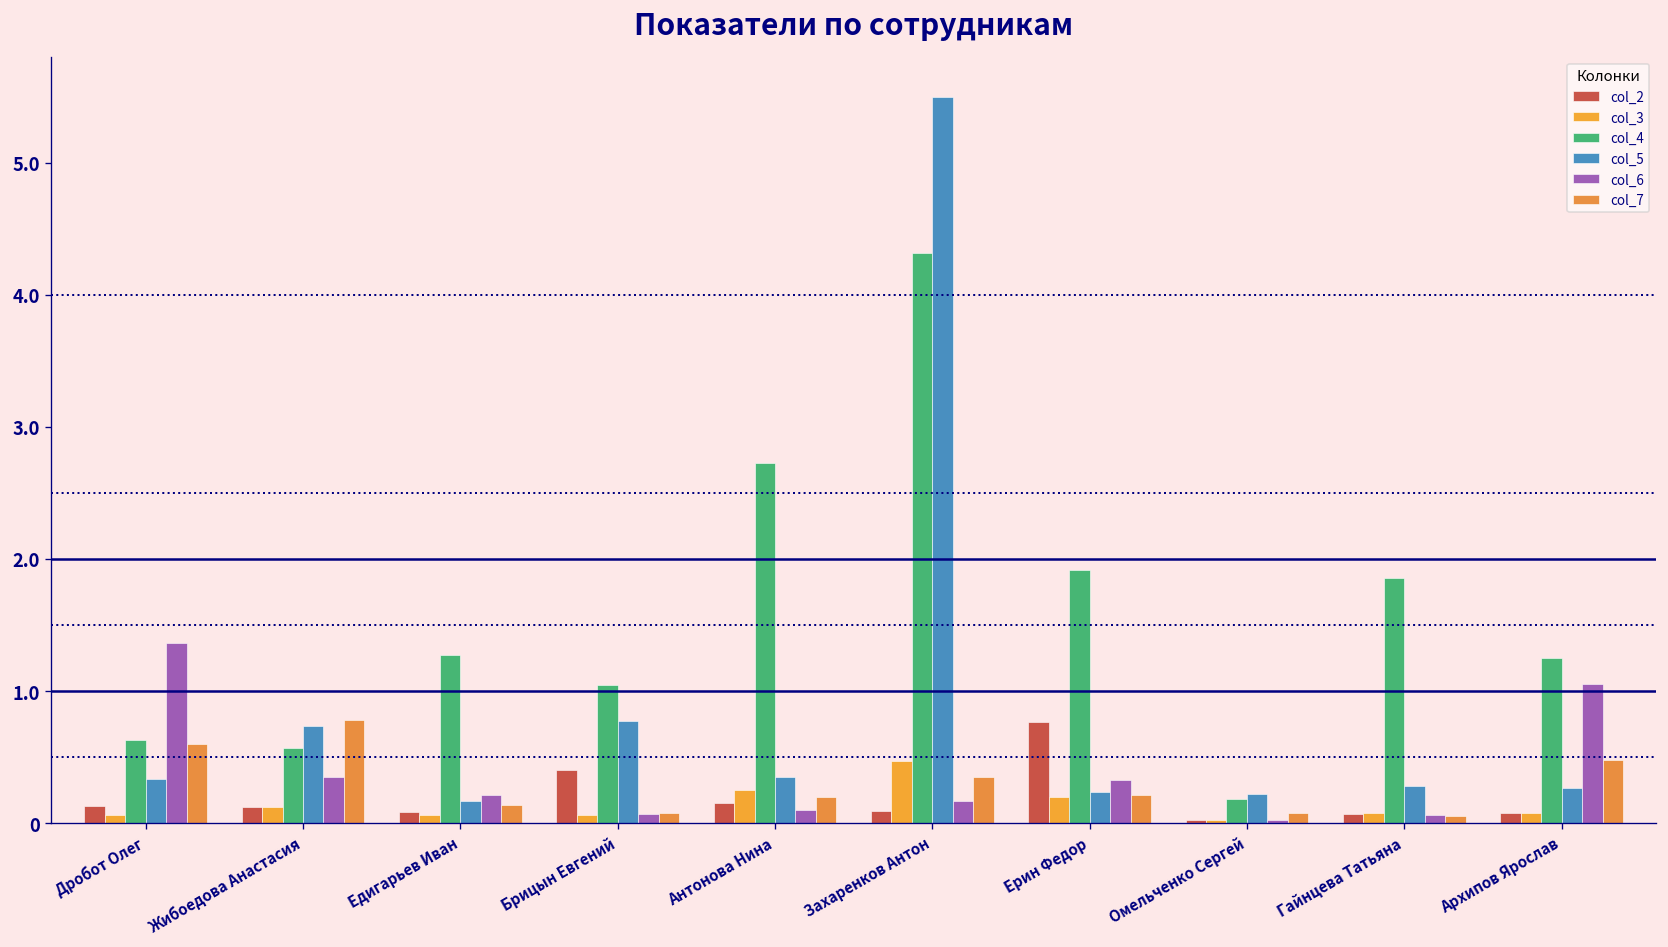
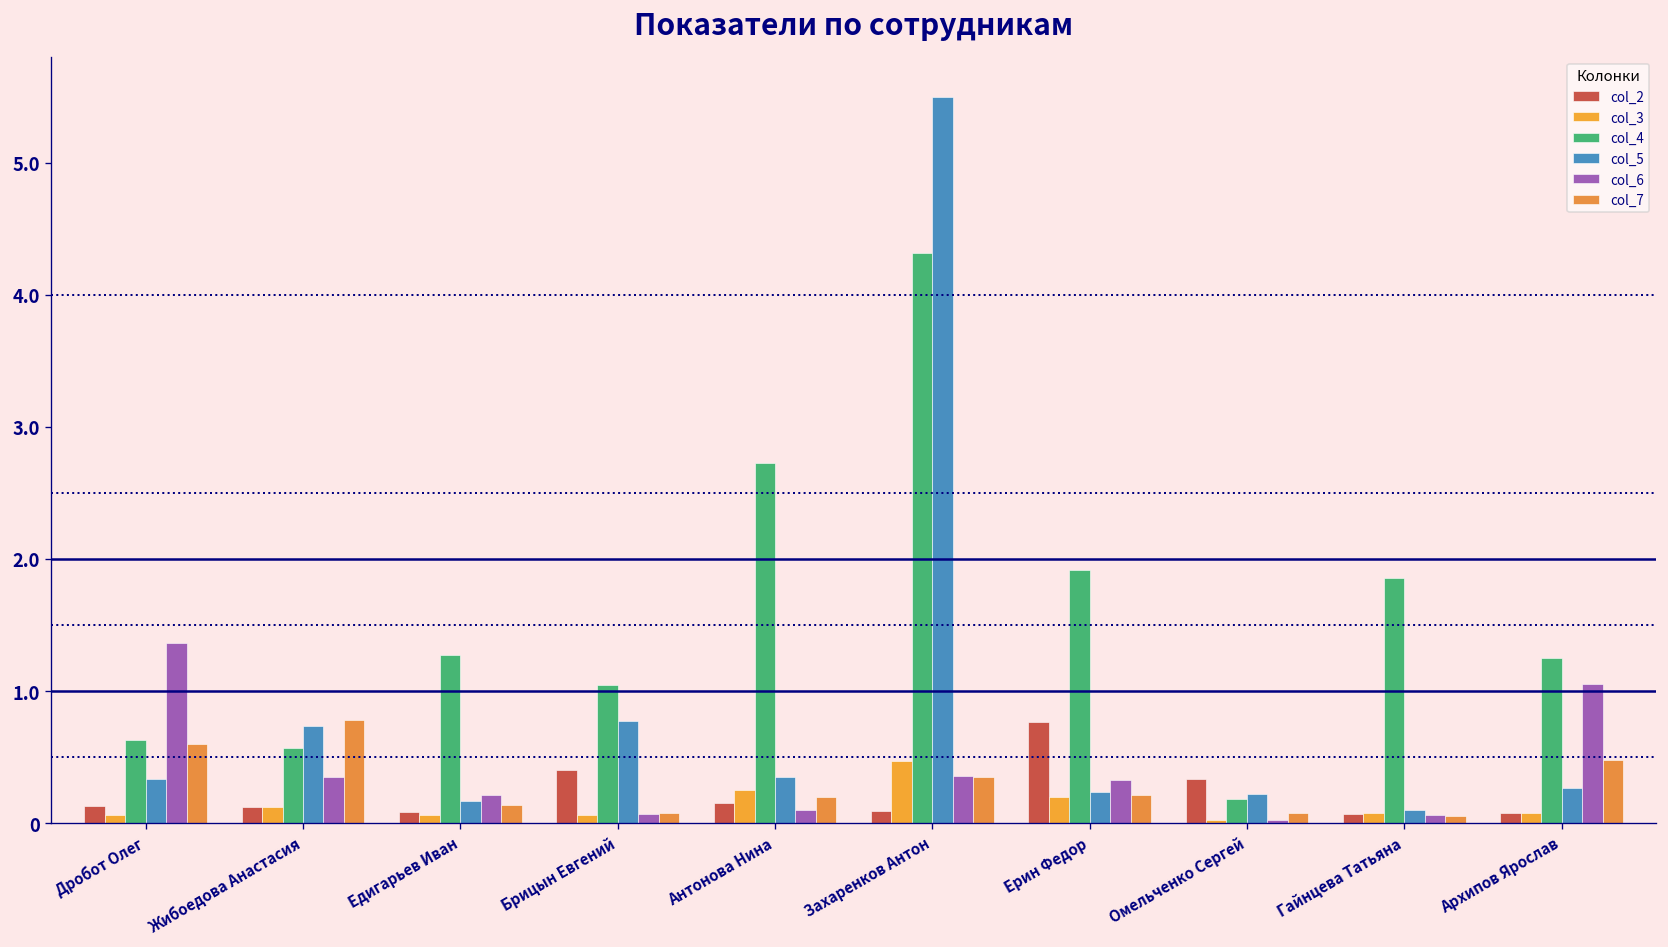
col_6, Захаренков Антон: 0.17 -> 0.36
col_2, Омельченко Сергей: 0.02 -> 0.33
col_5, Гайнцева Татьяна: 0.28 -> 0.10
